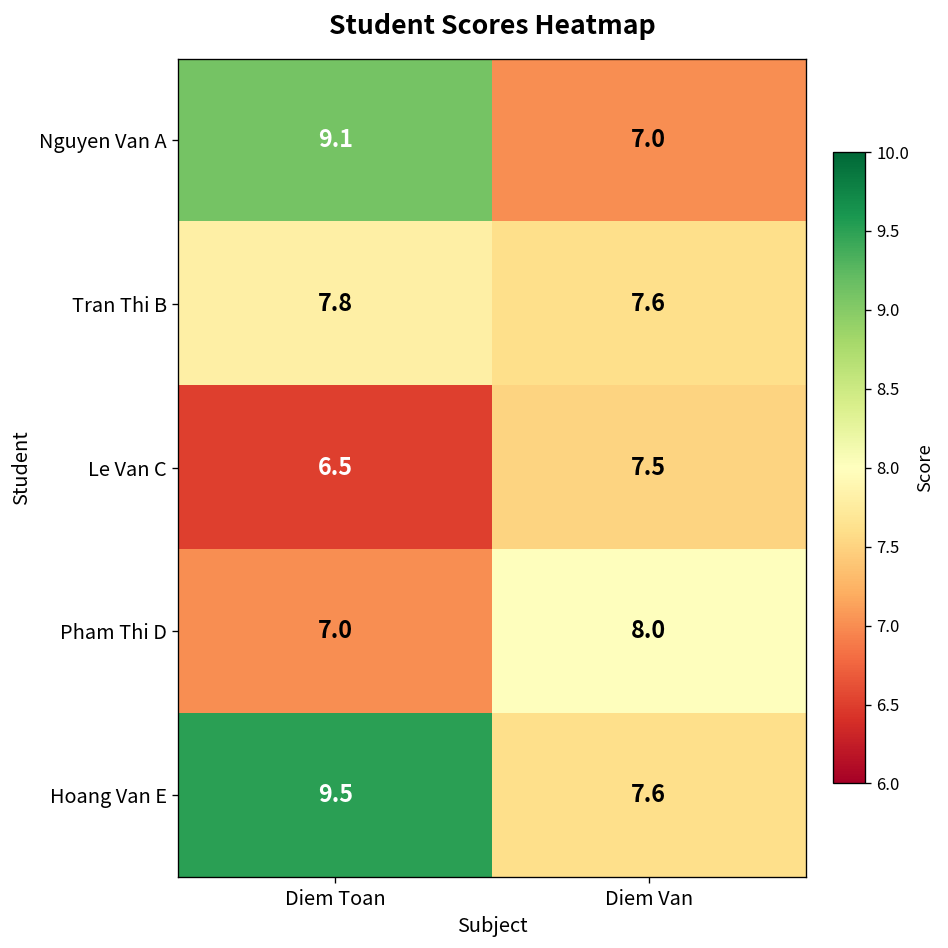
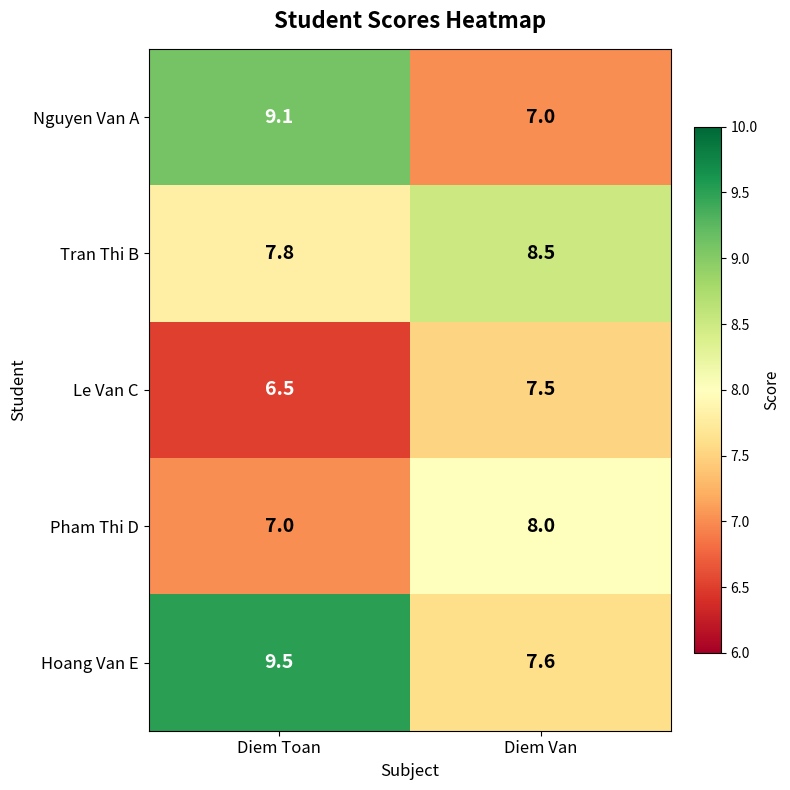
Tran Thi B, Diem Van: 7.6 -> 8.5
